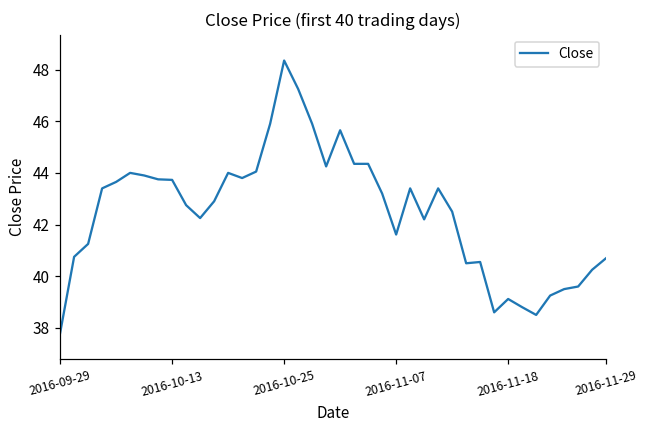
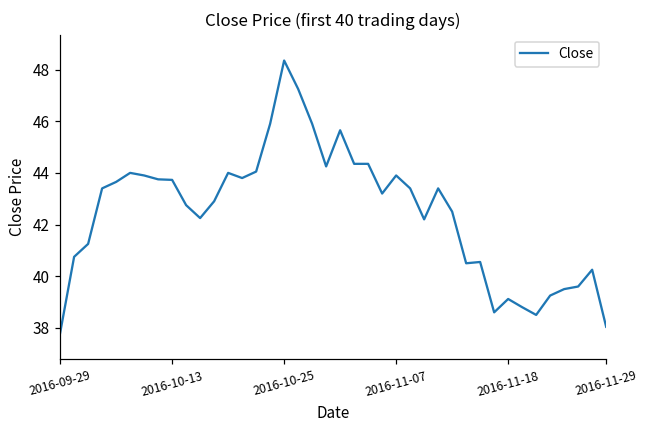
2016-11-07: 41.6 -> 43.9
2016-11-29: 40.7 -> 38.0
